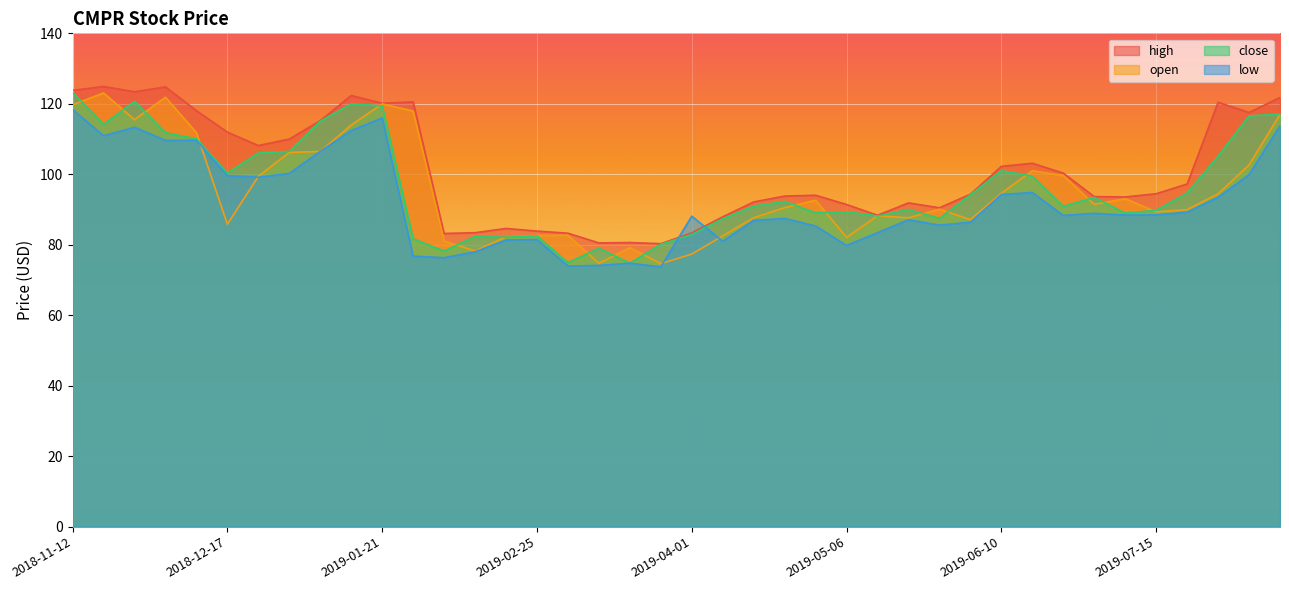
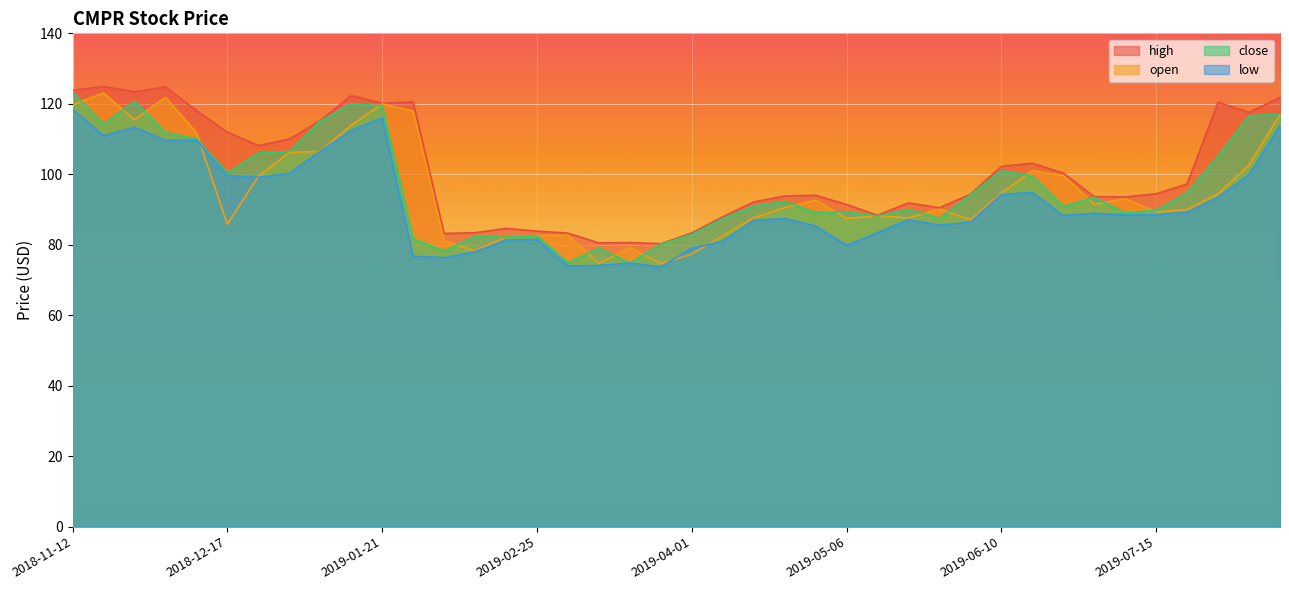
low, 2019-04-01: 88 -> 79
open, 2019-05-06: 82 -> 87
